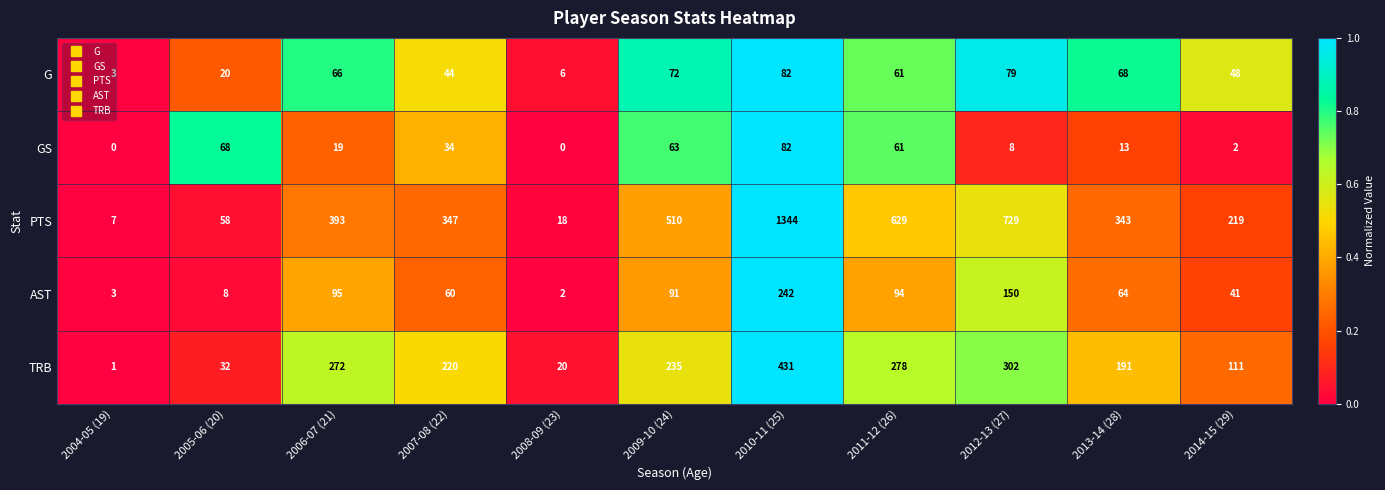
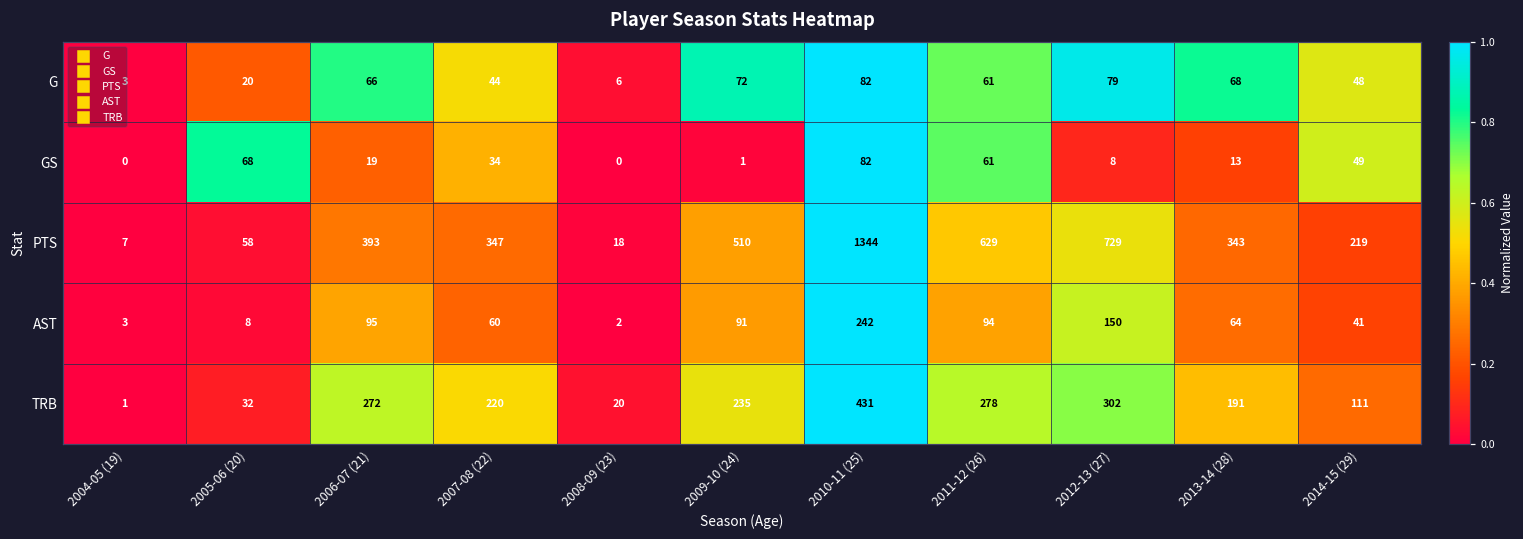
GS, 2009-10 (24): 63 -> 1
GS, 2014-15 (29): 2 -> 49
